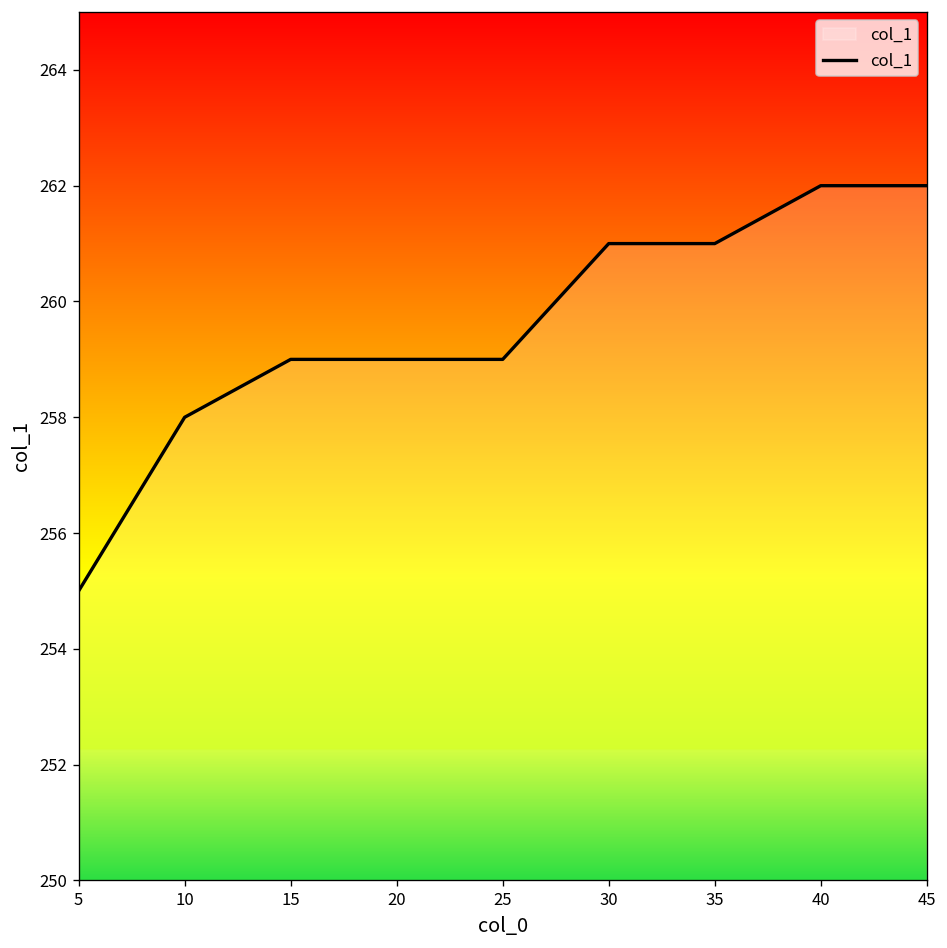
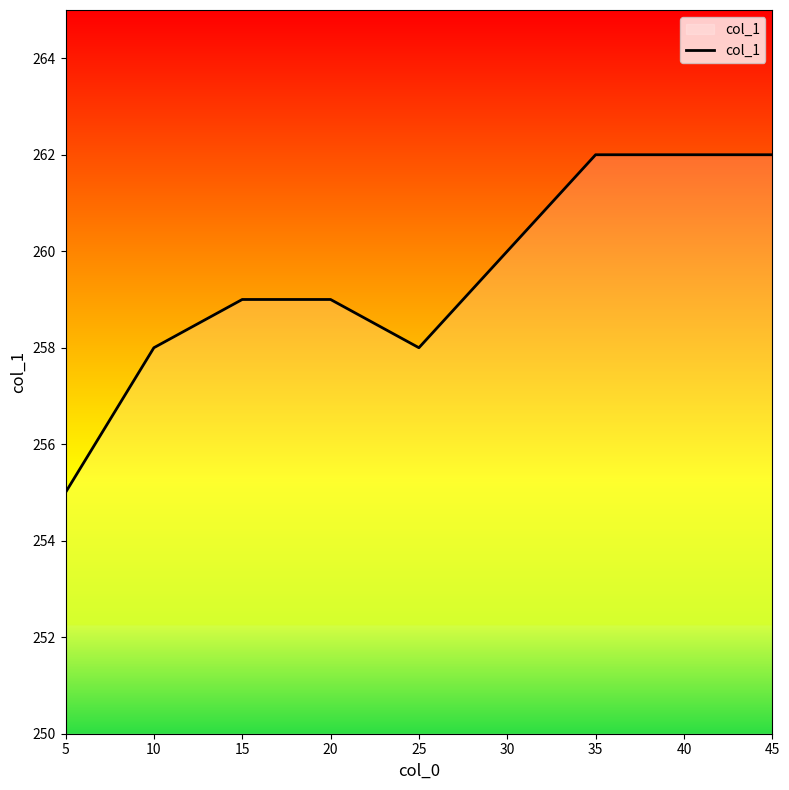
25: 259 -> 258
30: 261 -> 260
35: 261 -> 262
